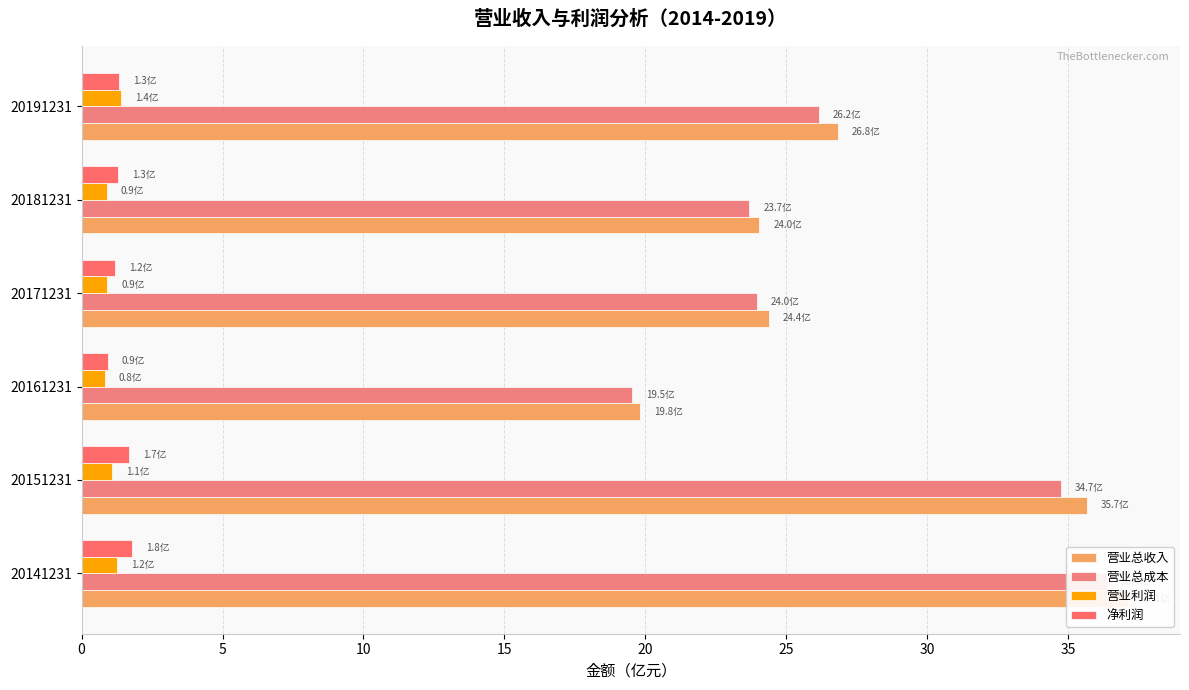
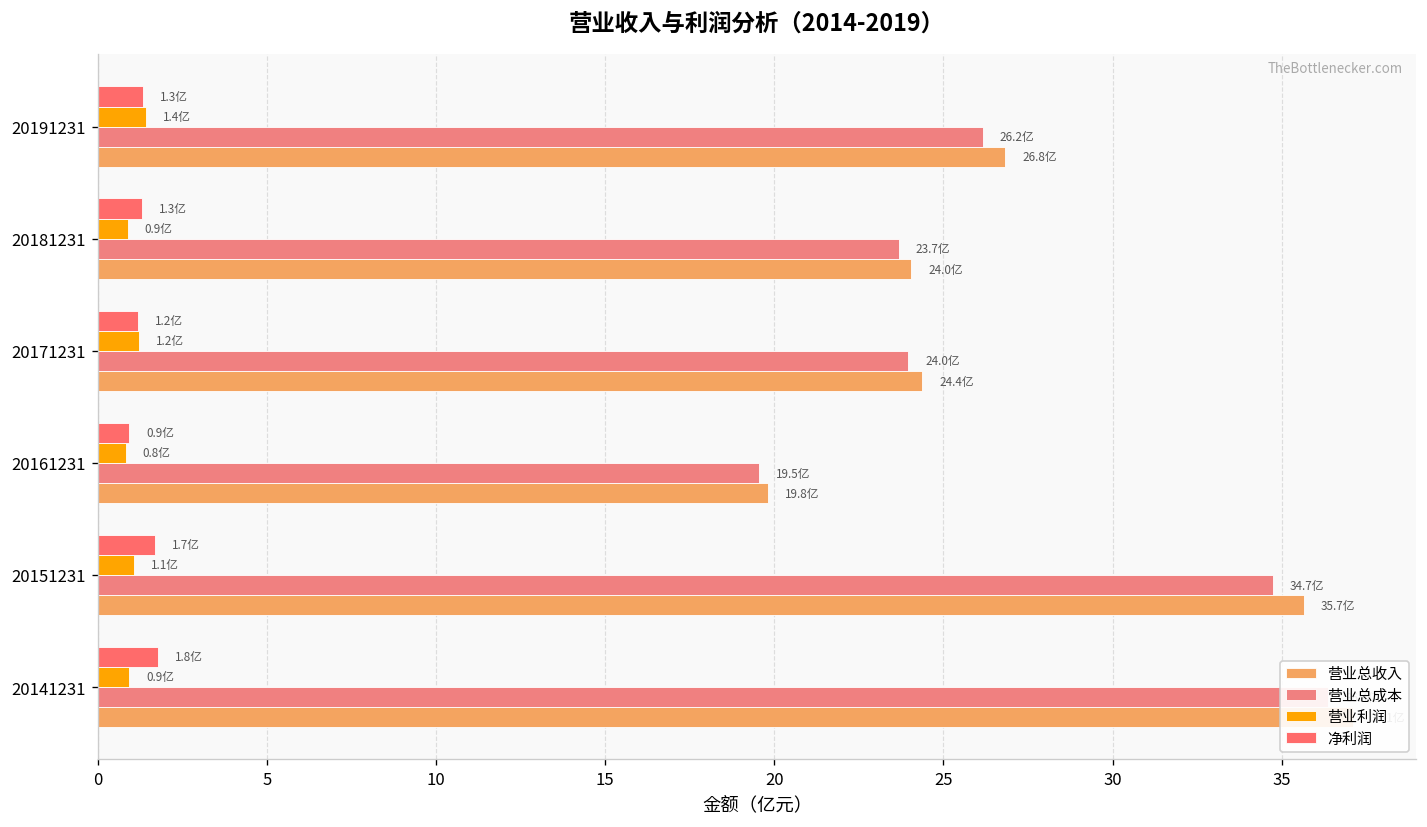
营业利润, 20171231: 0.9亿 -> 1.2亿
营业利润, 20141231: 1.2亿 -> 0.9亿
